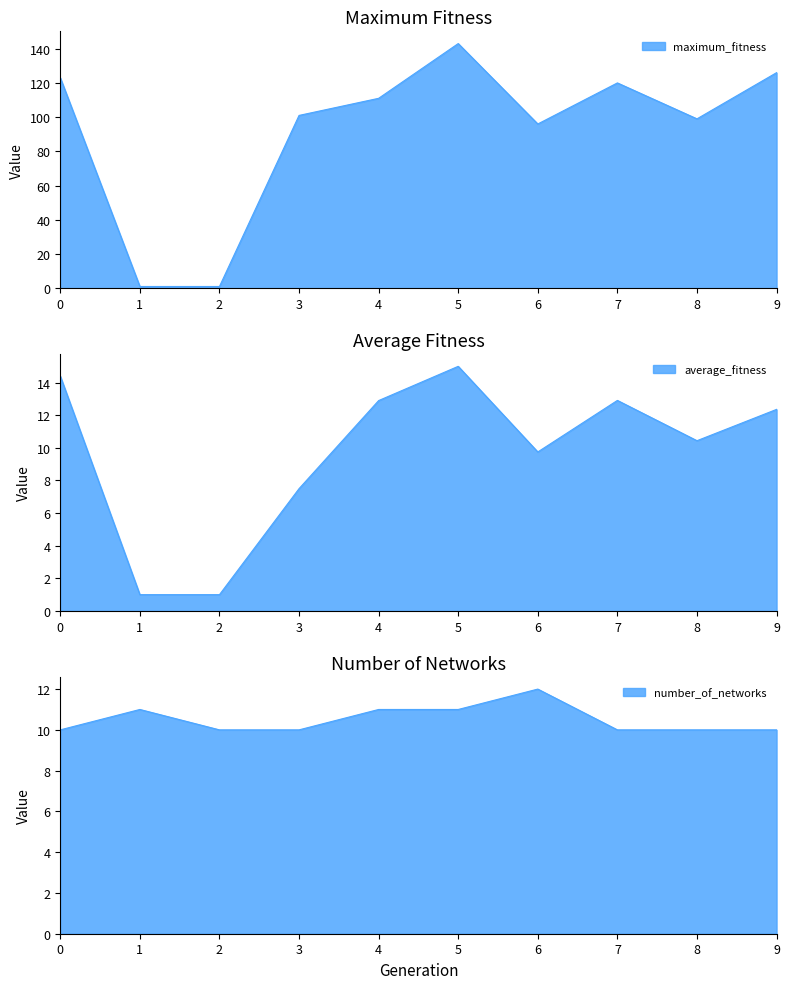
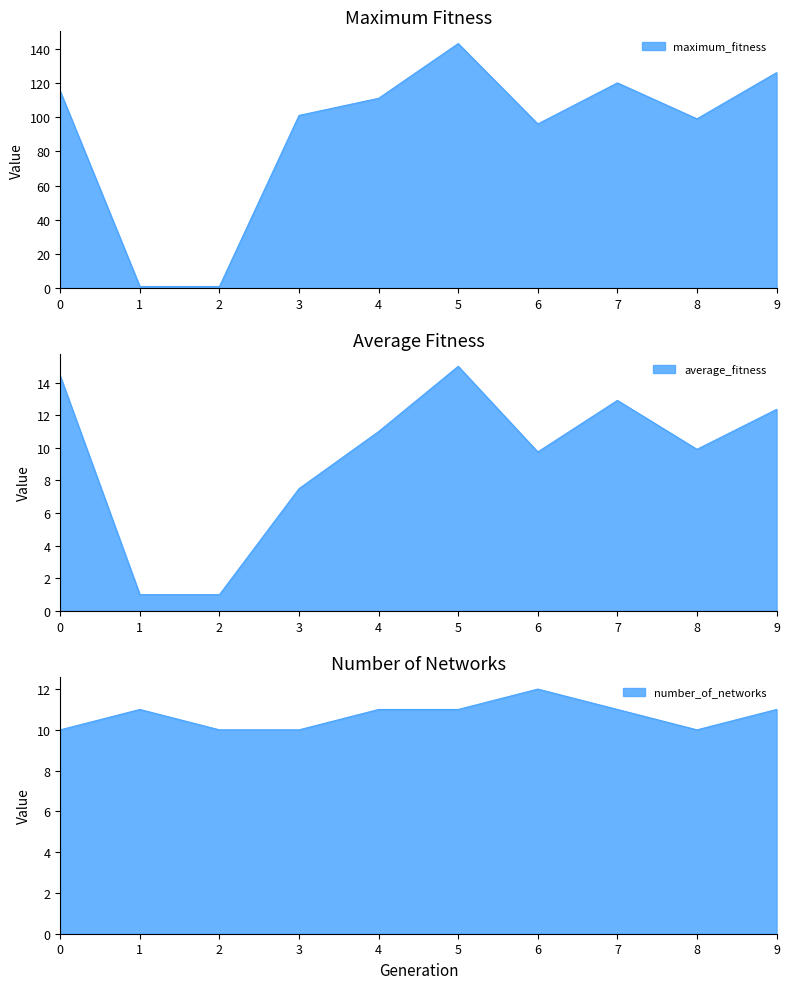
Maximum Fitness, 0: 123 -> 115
Average Fitness, 4: 12.9 -> 11.0
Average Fitness, 8: 10.4 -> 9.9
Number of Networks, 7: 10 -> 11
Number of Networks, 9: 10 -> 11
